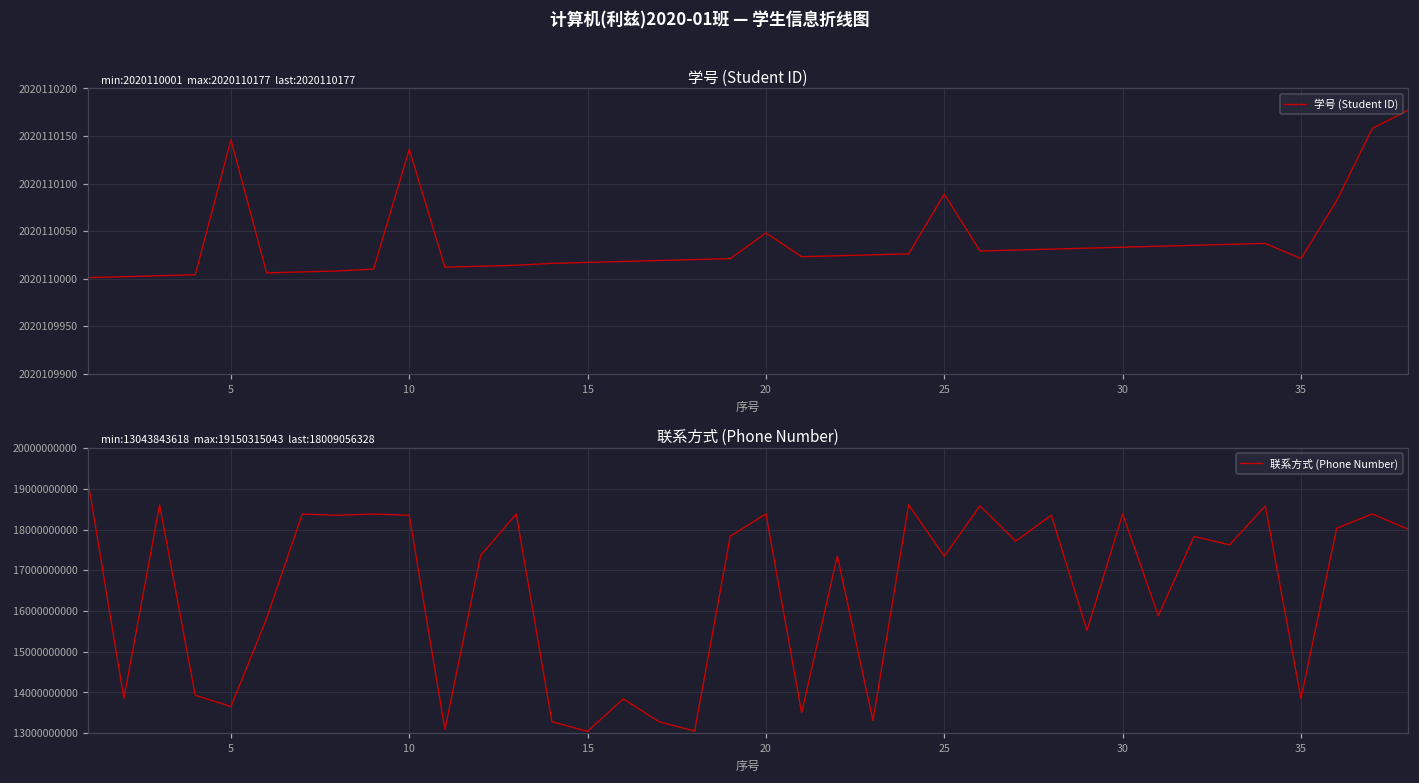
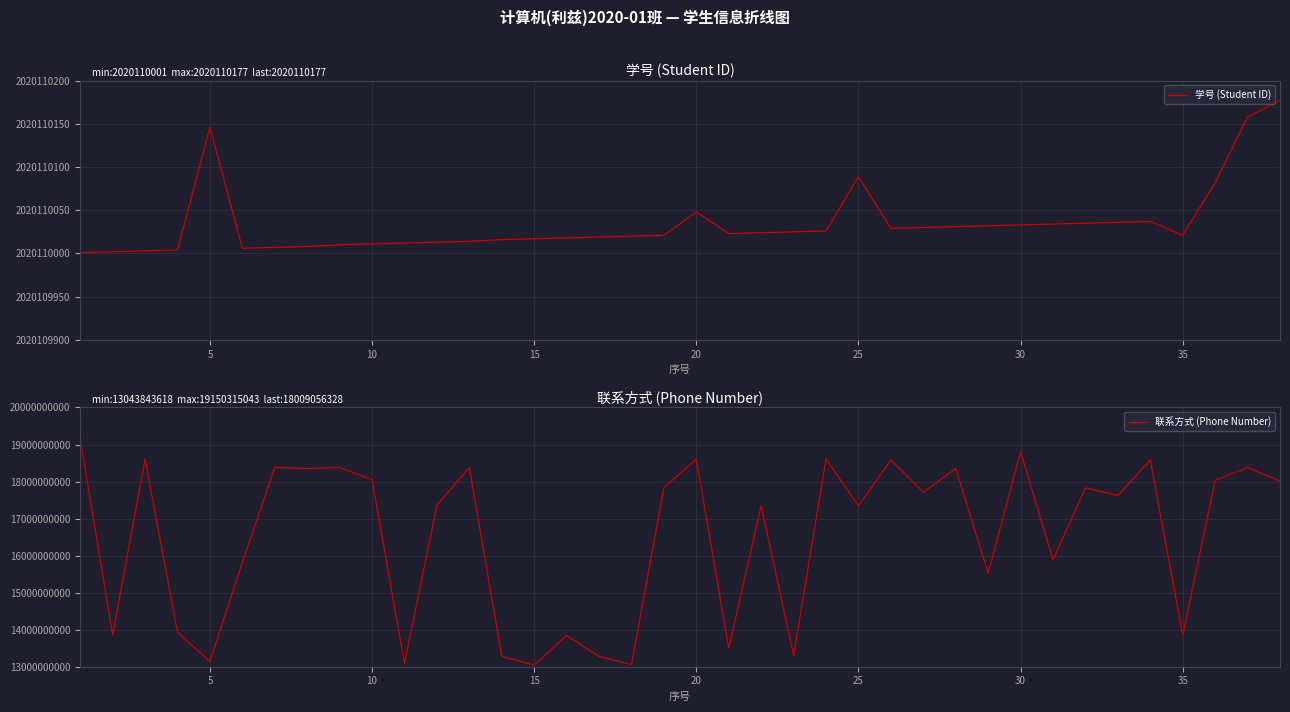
学号 (Student ID), 10: 2020110140 -> 2020110010
联系方式 (Phone Number), 5: 13700000000 -> 13100000000
联系方式 (Phone Number), 10: 18300000000 -> 18100000000
联系方式 (Phone Number), 20: 18400000000 -> 18600000000
联系方式 (Phone Number), 30: 18400000000 -> 18800000000
